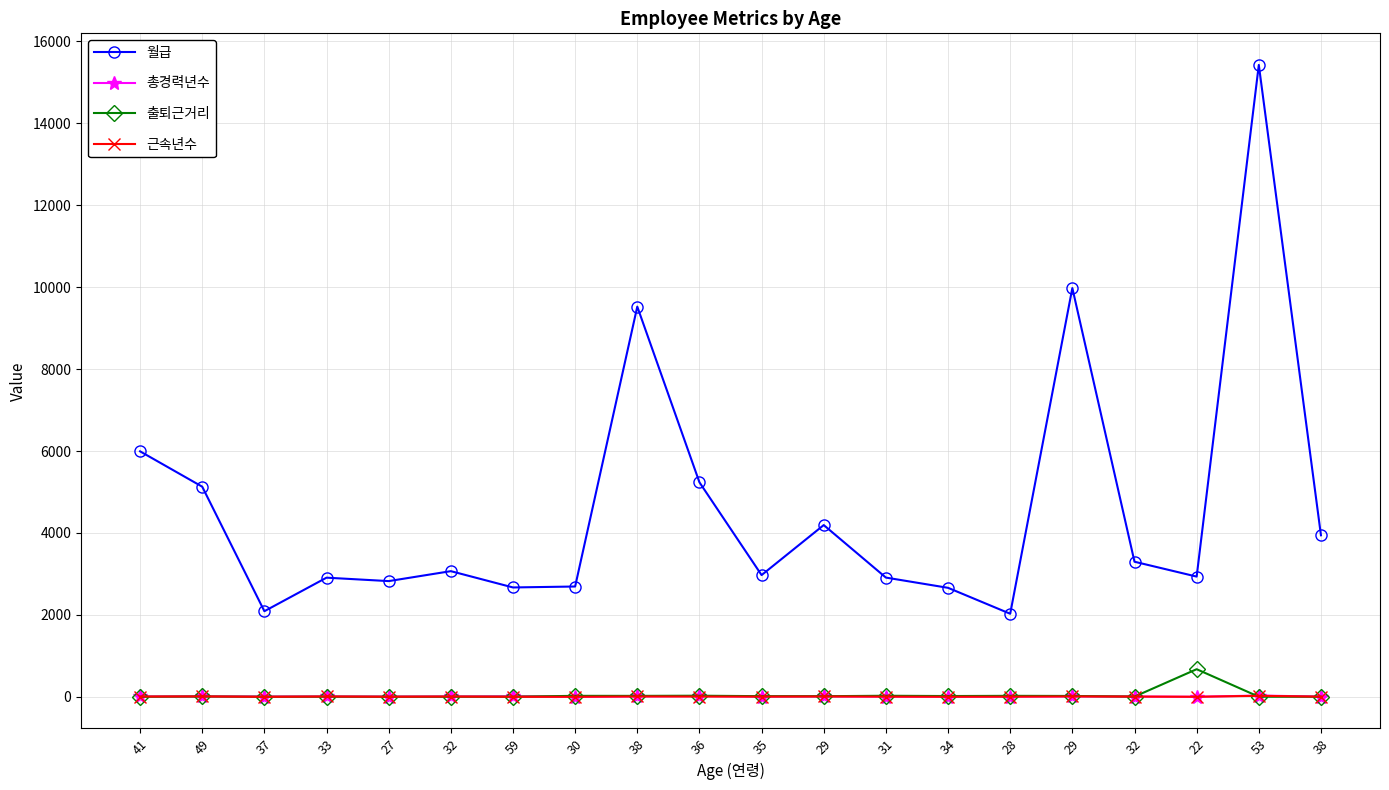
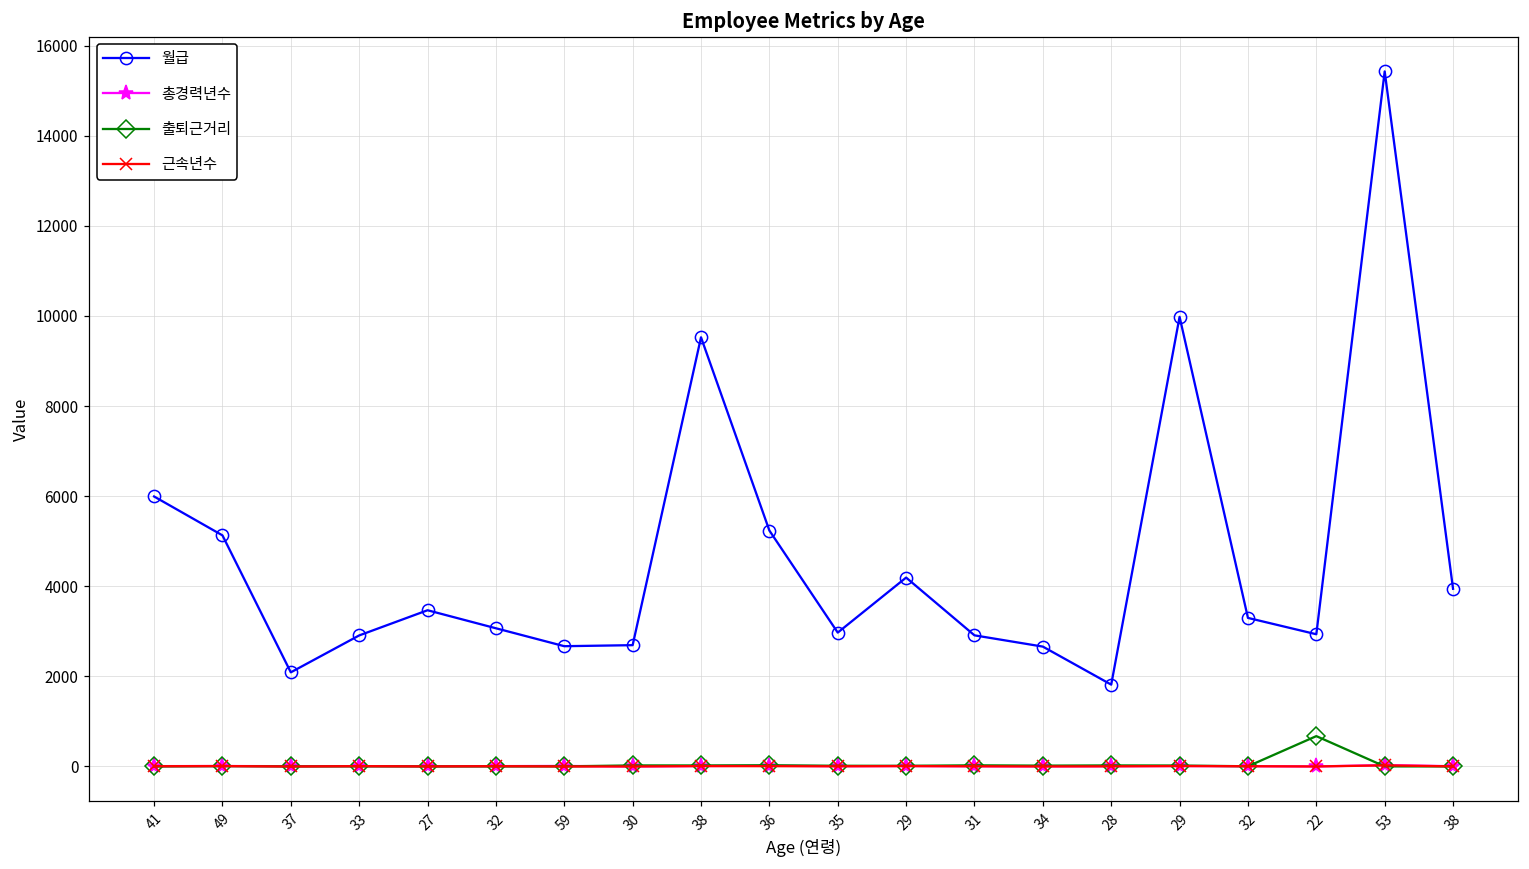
월급, 27: 2800 -> 3500
월급, 28: 2000 -> 1800
